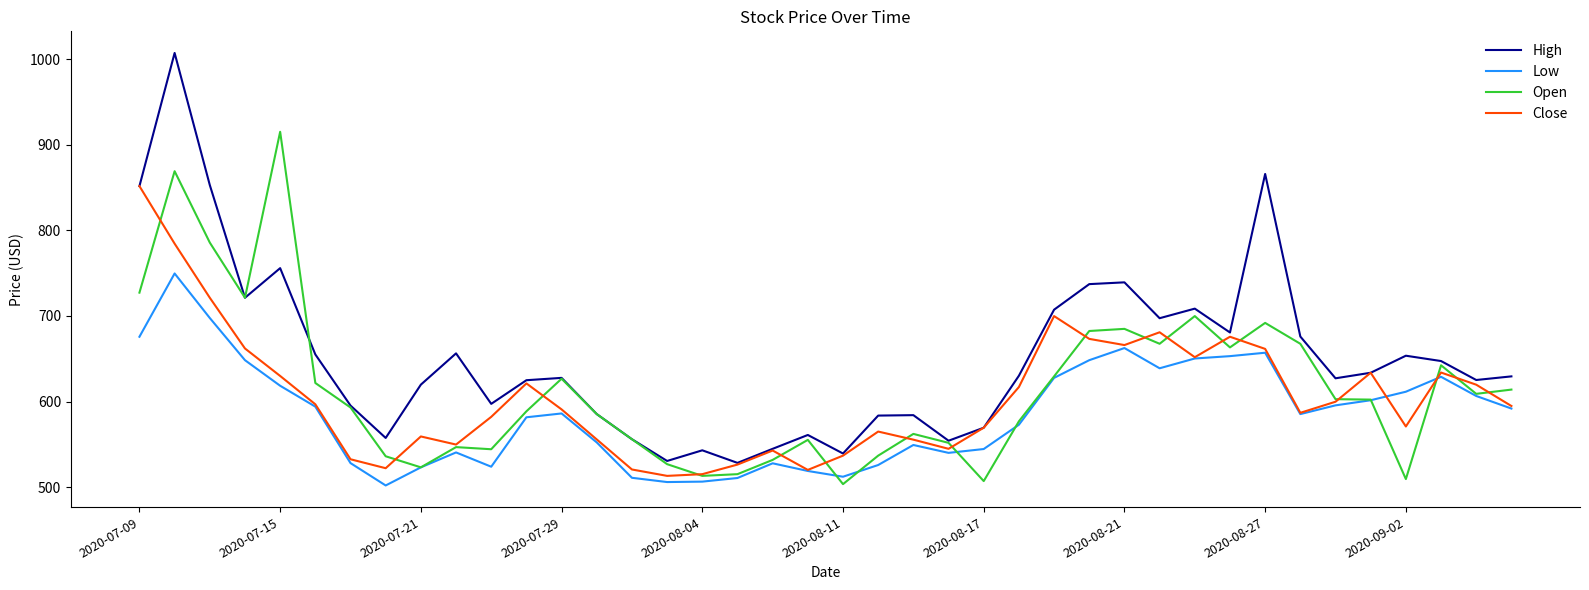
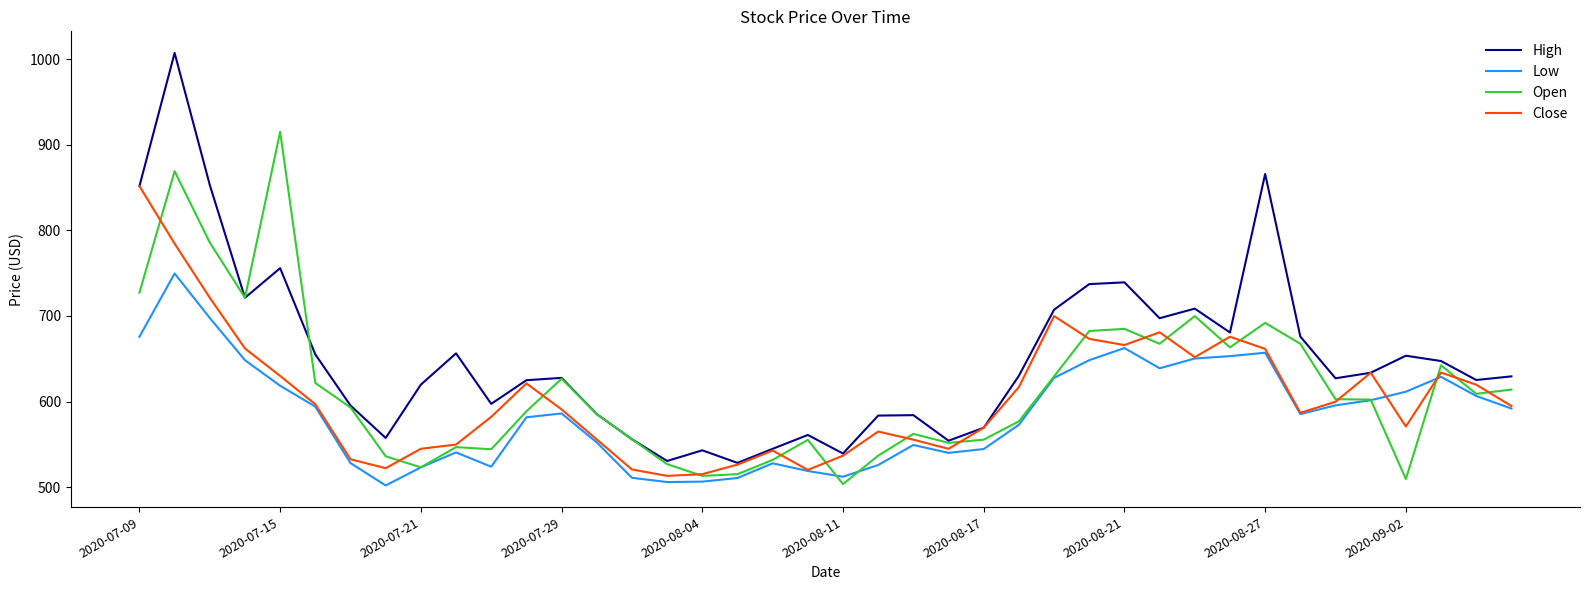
Close, 2020-07-21: 560 -> 540
Open, 2020-08-17: 510 -> 560
